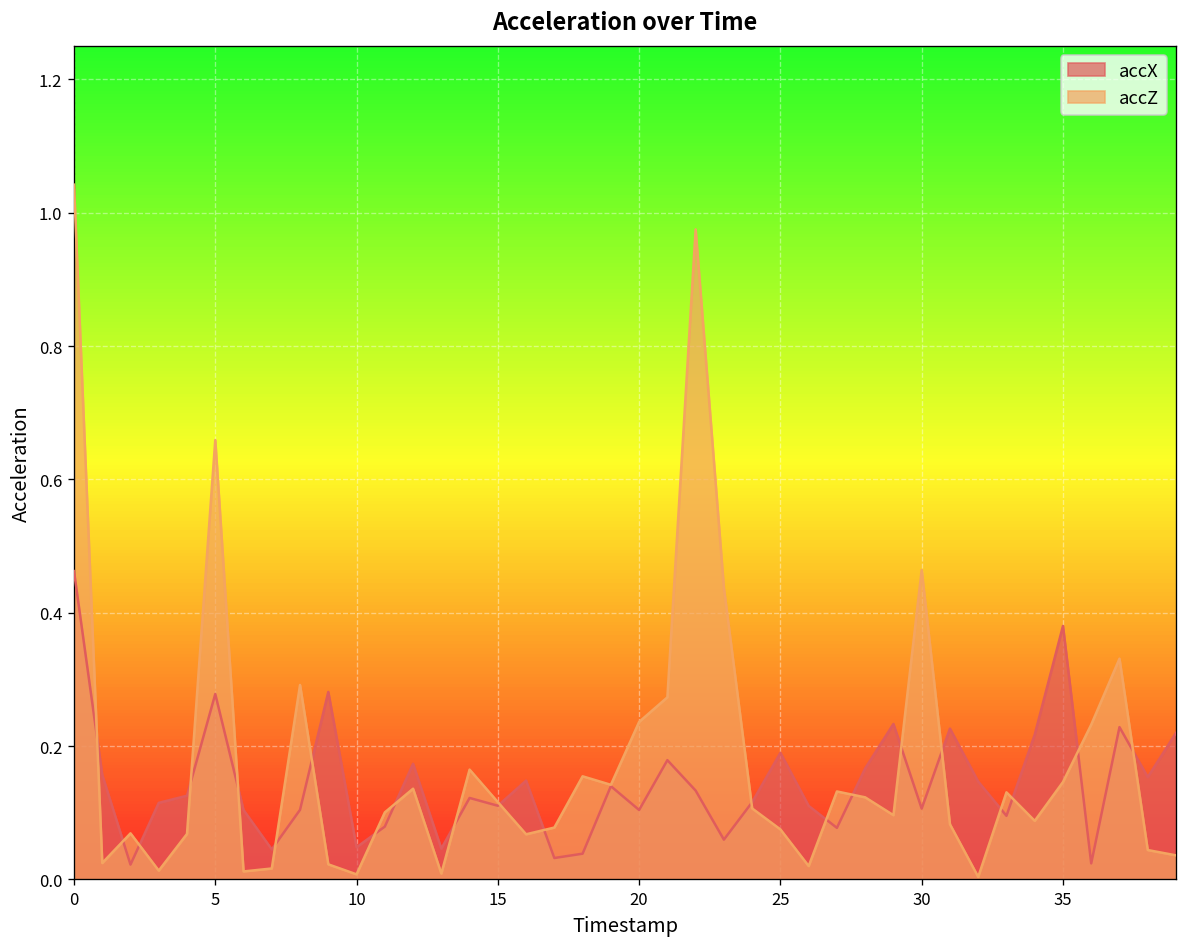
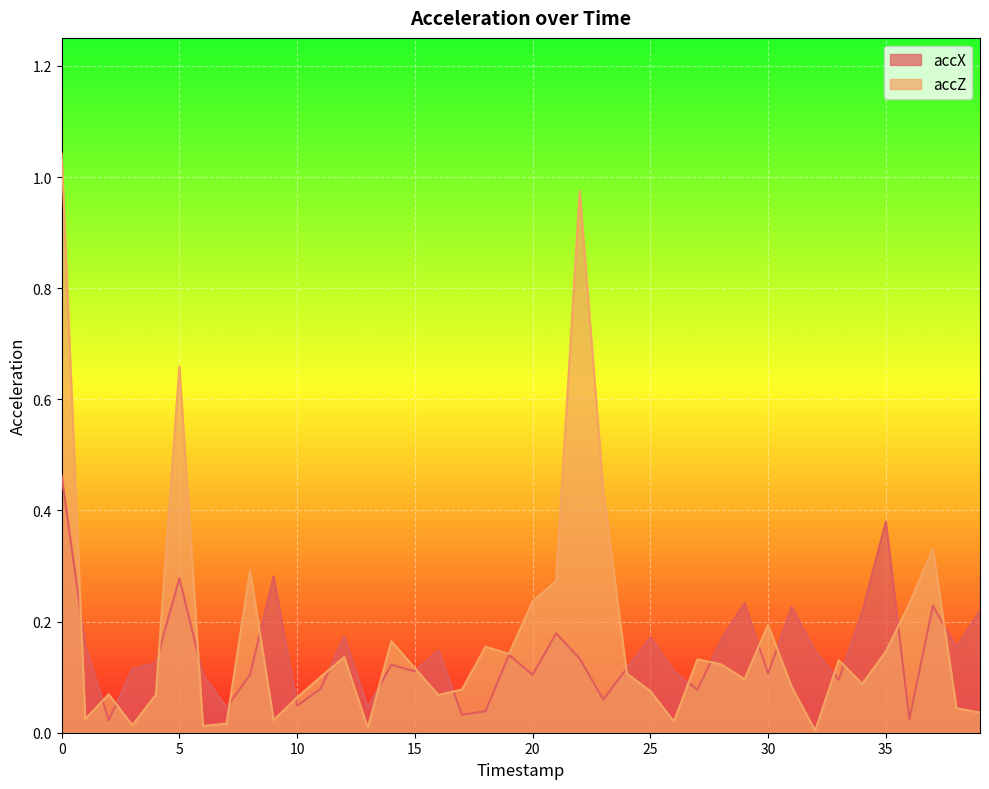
accZ, 10: 0.01 -> 0.06
accX, 25: 0.19 -> 0.17
accZ, 30: 0.46 -> 0.19
